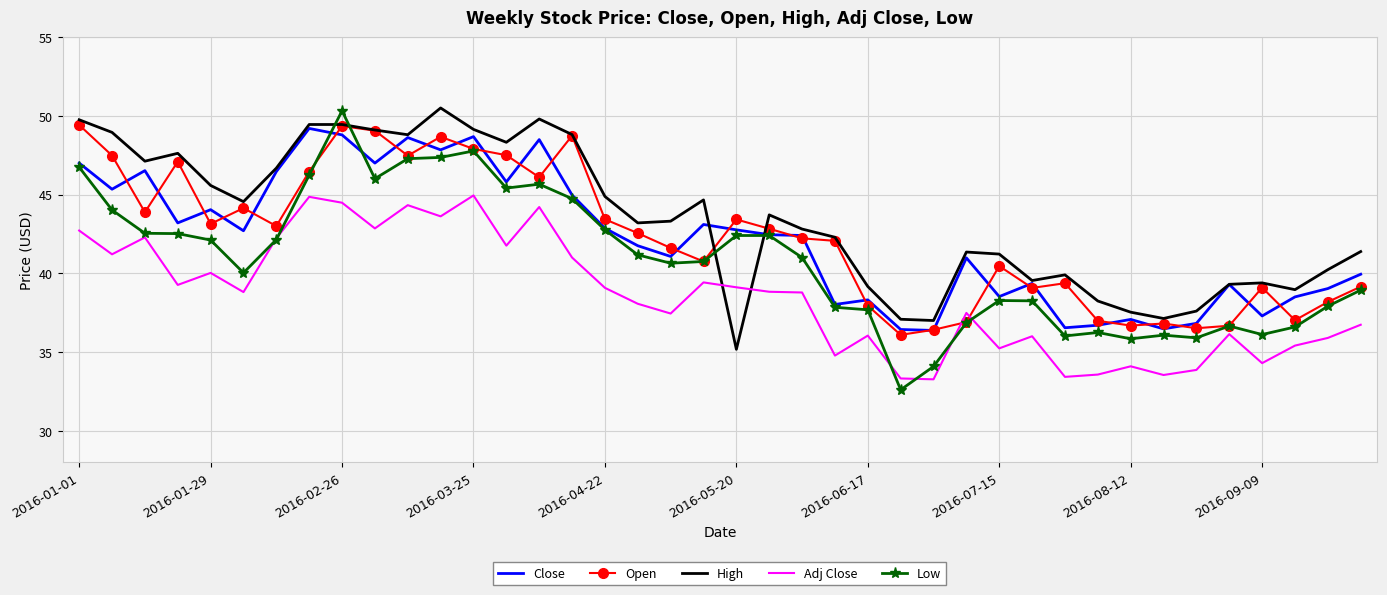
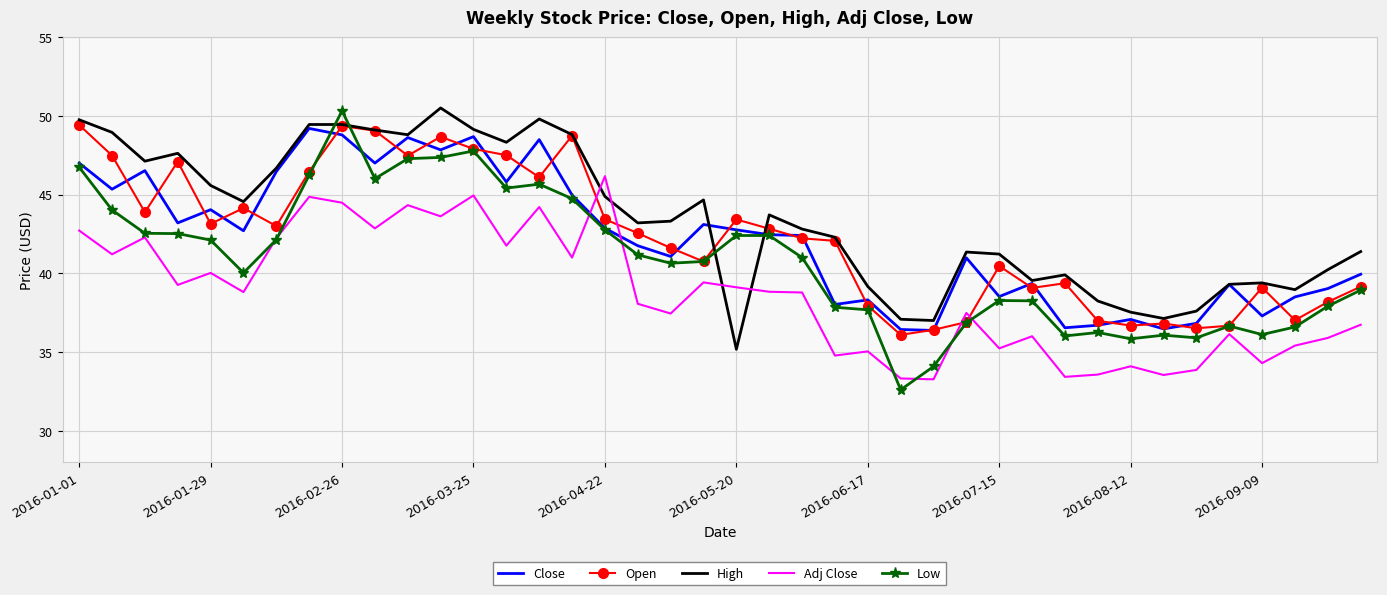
Adj Close, 2016-04-22: 39.1 -> 46.2
Adj Close, 2016-06-17: 36.0 -> 35.0
